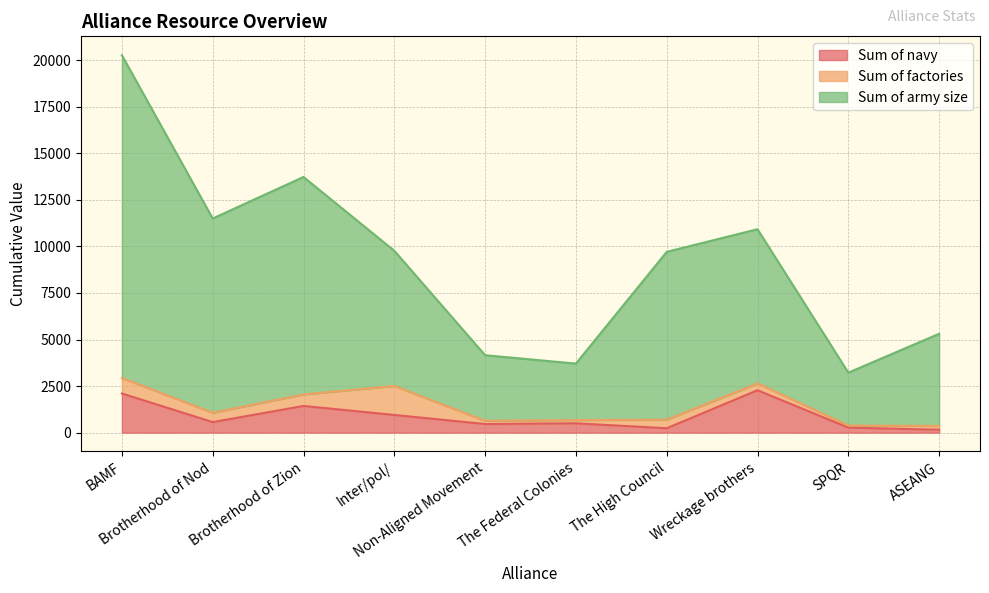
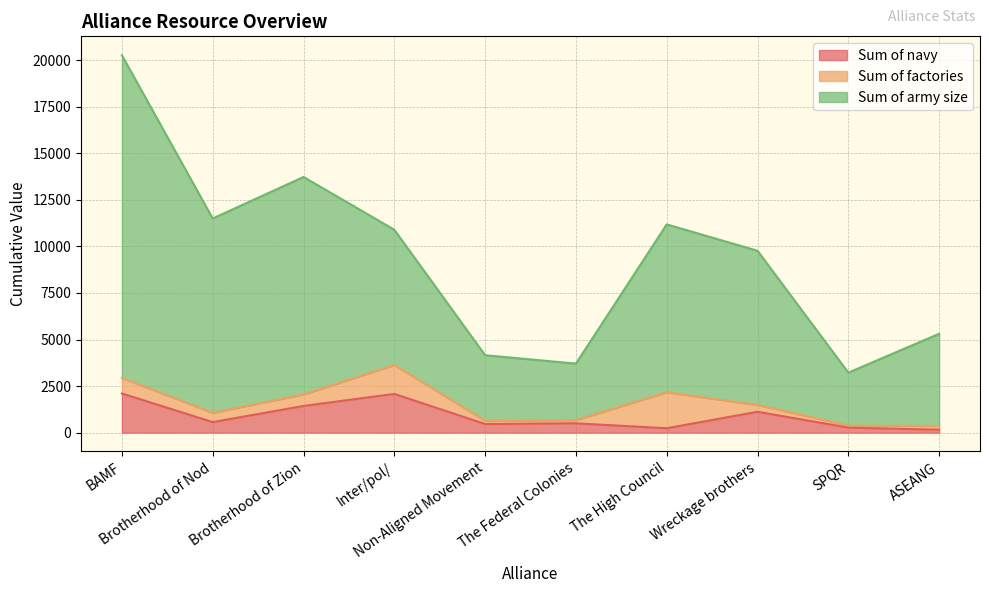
Sum of navy, Inter/pol/: 900 -> 2100
Sum of factories, The High Council: 500 -> 1900
Sum of navy, Wreckage brothers: 2300 -> 1100
